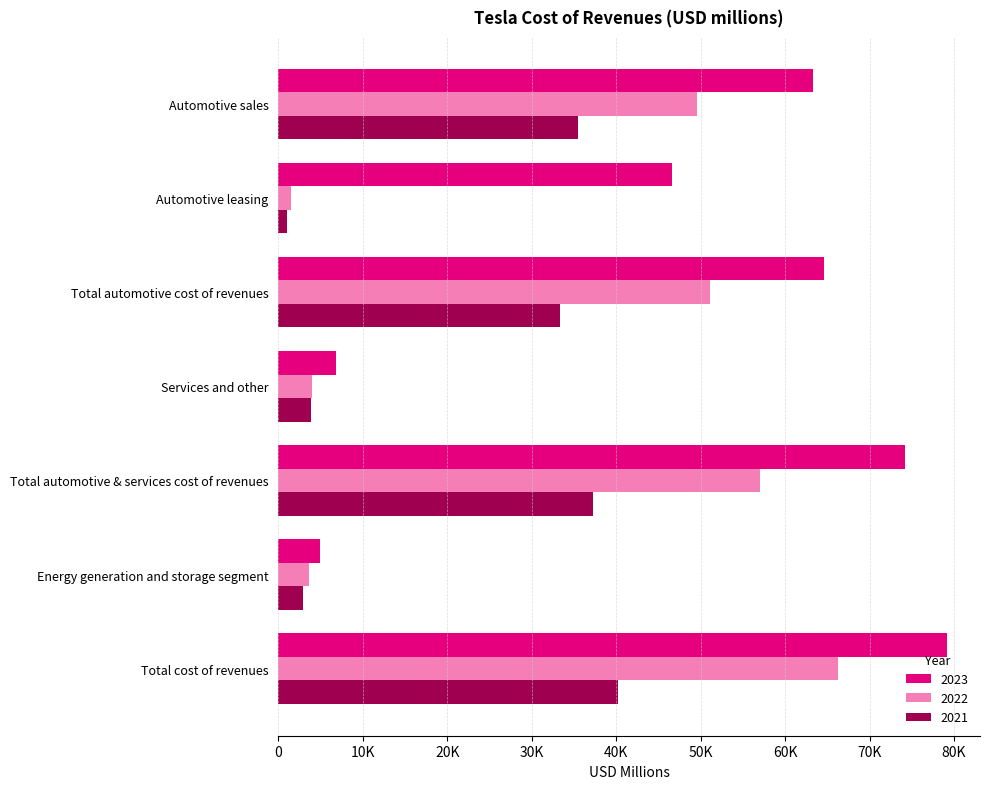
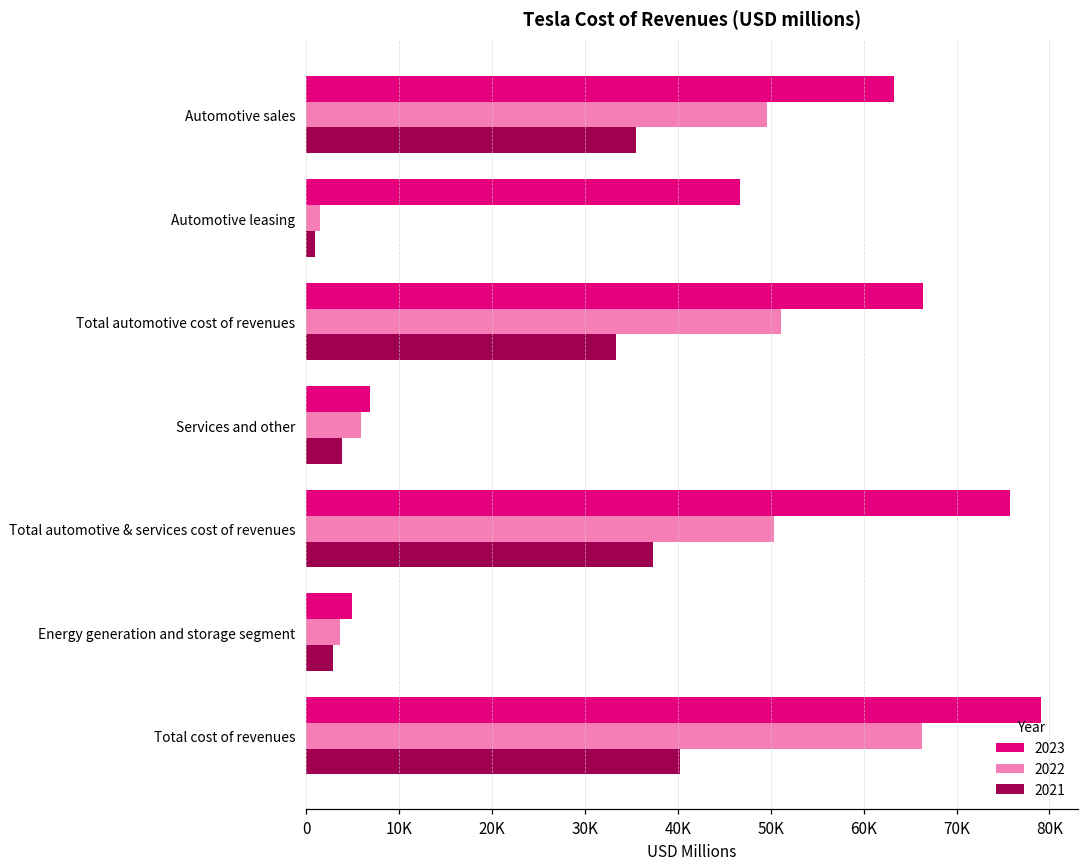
2023, Total automotive cost of revenues: 65000 -> 66000
2022, Services and other: 4000 -> 6000
2023, Total automotive & services cost of revenues: 74000 -> 76000
2022, Total automotive & services cost of revenues: 57000 -> 50000
